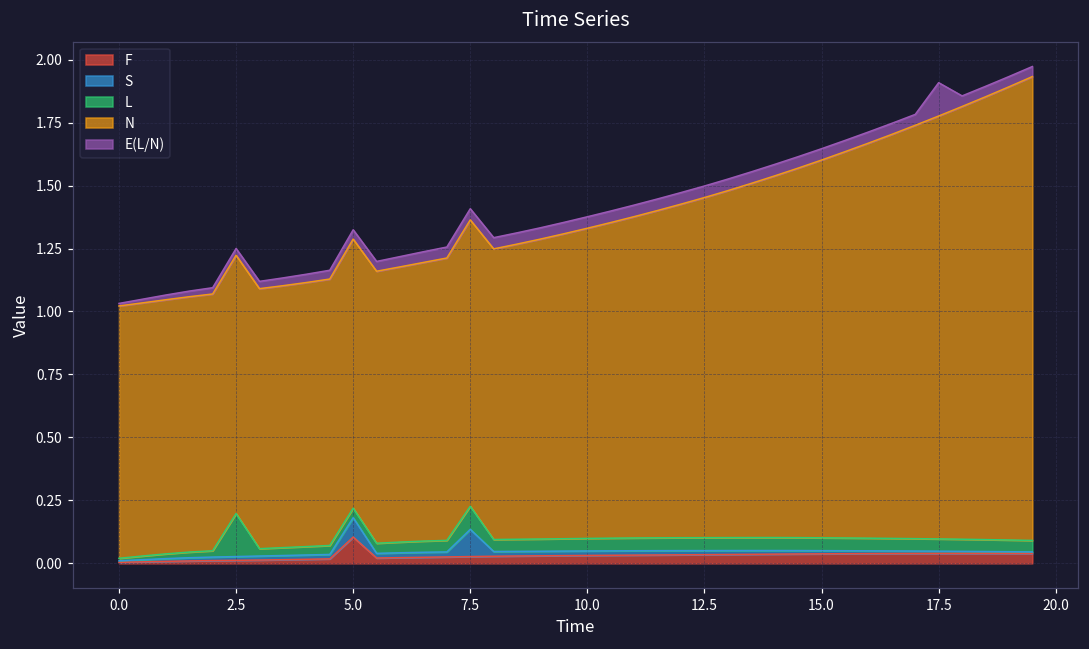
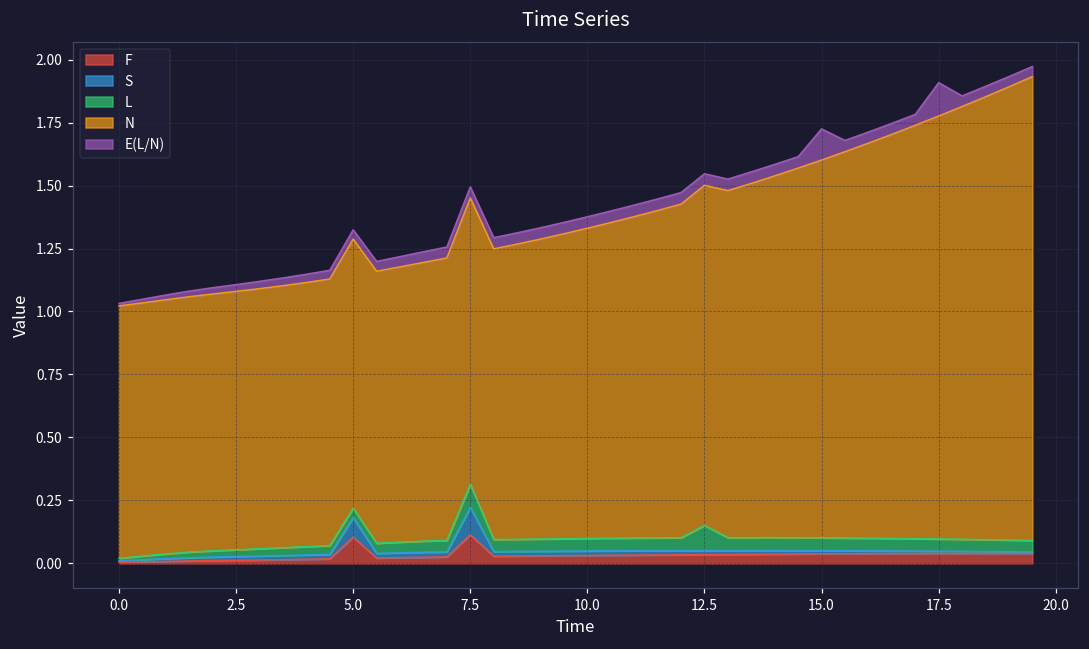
L, 2.5: 0.17 -> 0.03
F, 7.5: 0.03 -> 0.11
L, 12.5: 0.05 -> 0.10
E(L/N), 15.0: 0.05 -> 0.12
